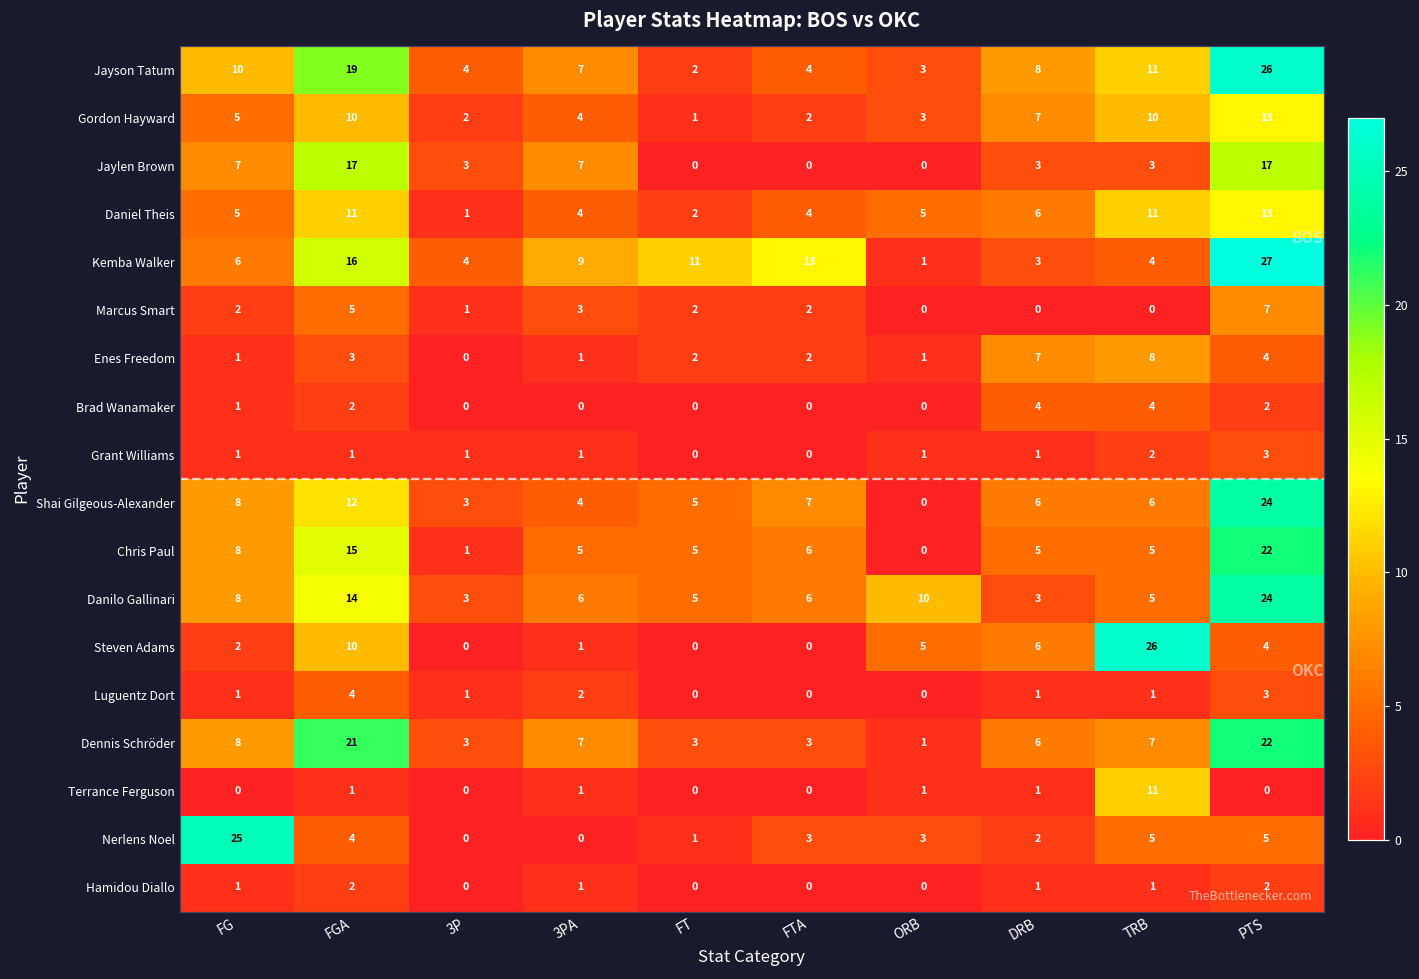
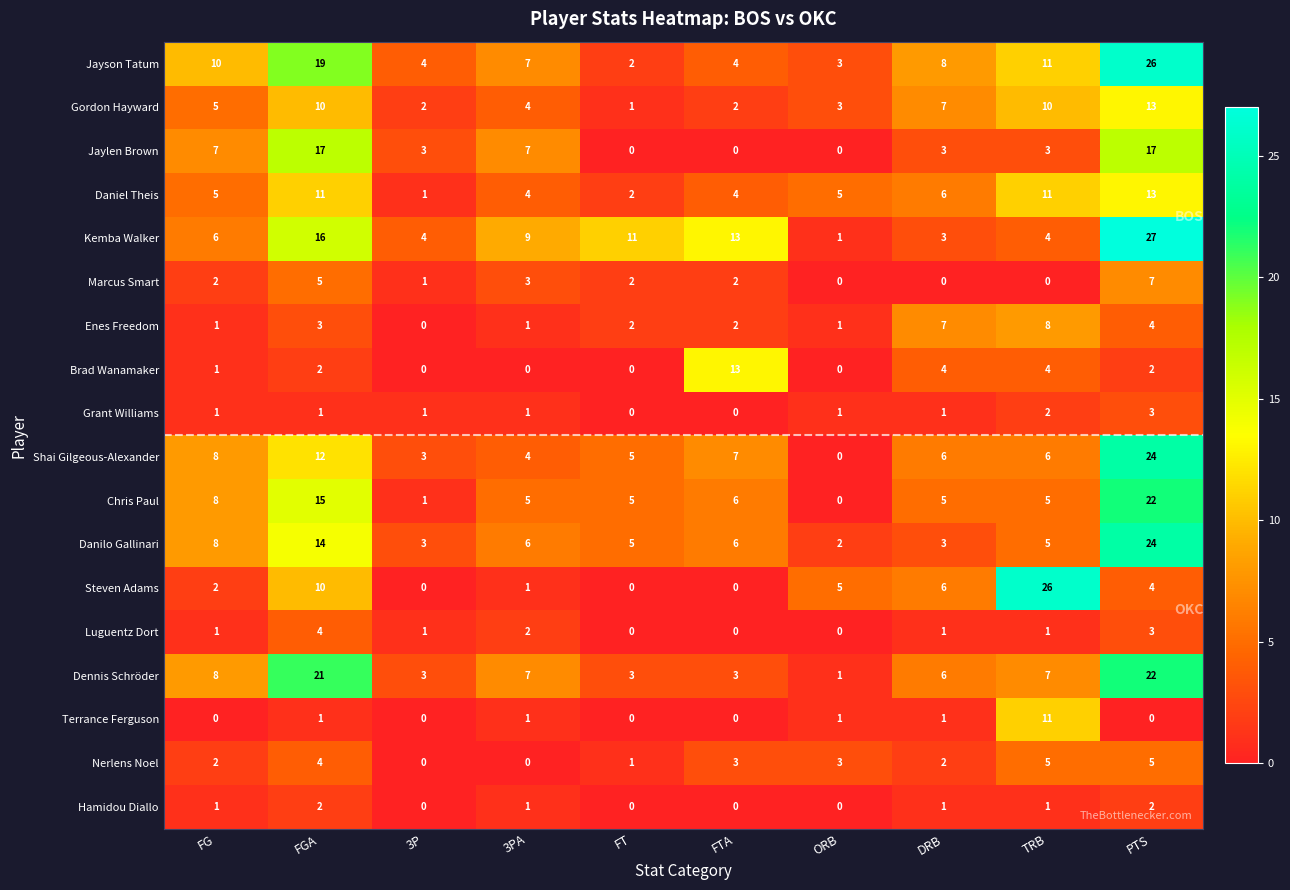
Brad Wanamaker, FTA: 0 -> 13
Danilo Gallinari, ORB: 10 -> 2
Nerlens Noel, FG: 25 -> 2
